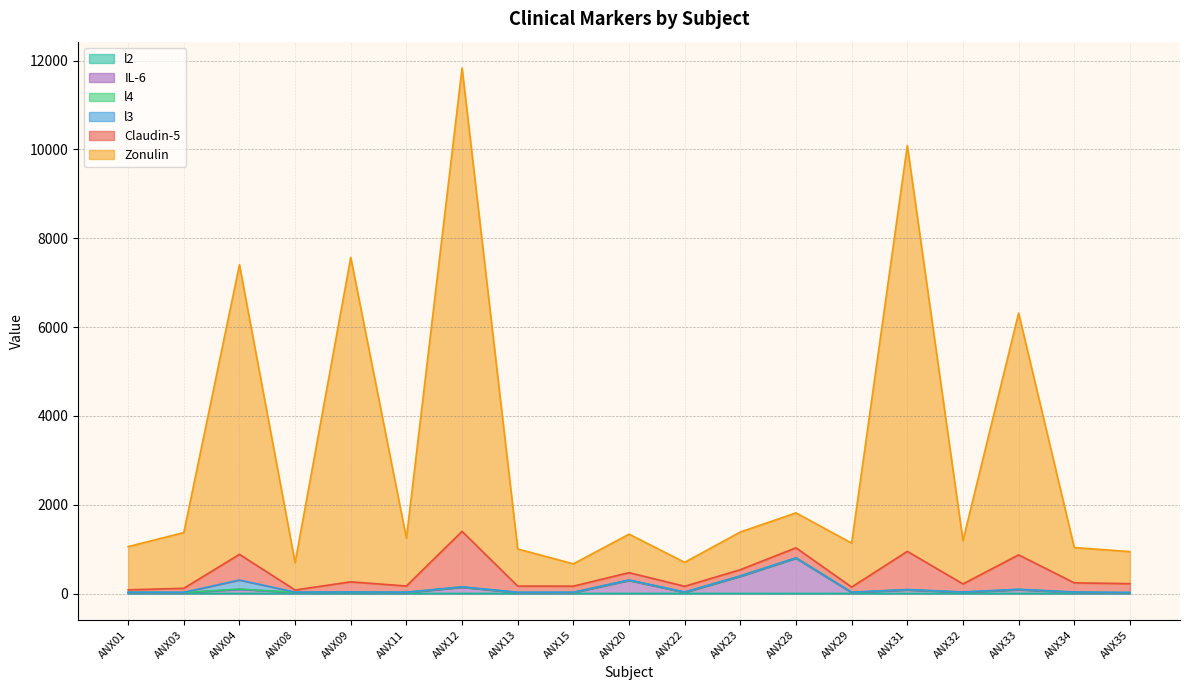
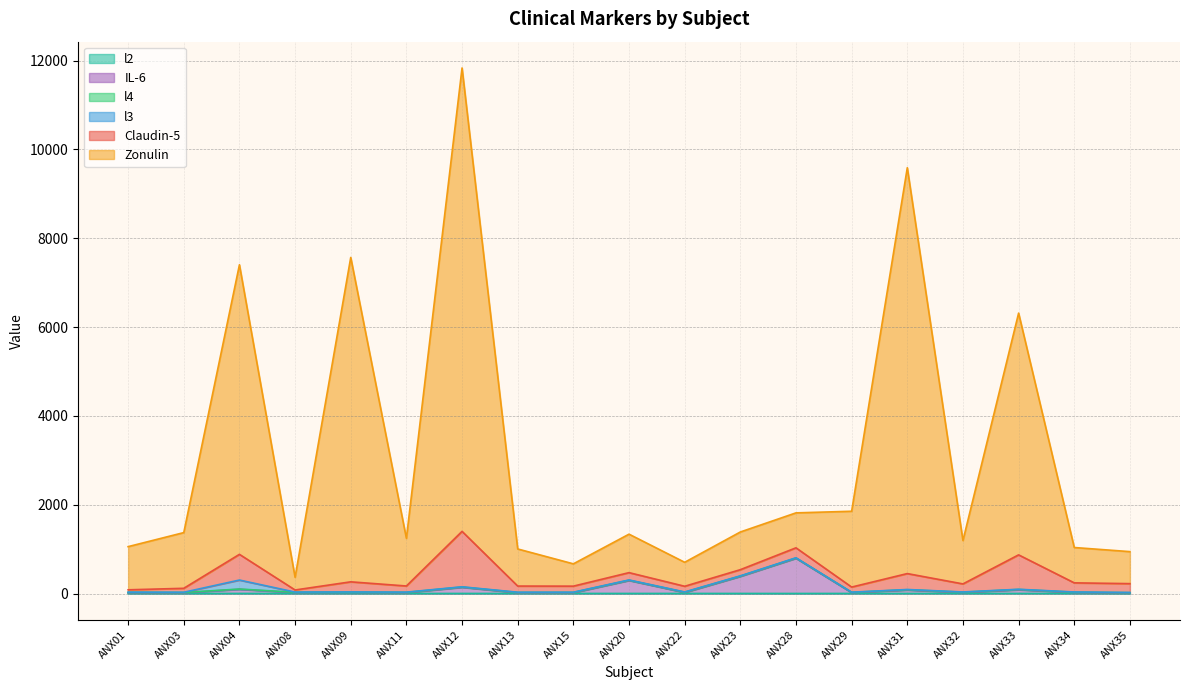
Zonulin, ANX08: 600 -> 300
Zonulin, ANX29: 1000 -> 1700
Claudin-5, ANX31: 900 -> 400
